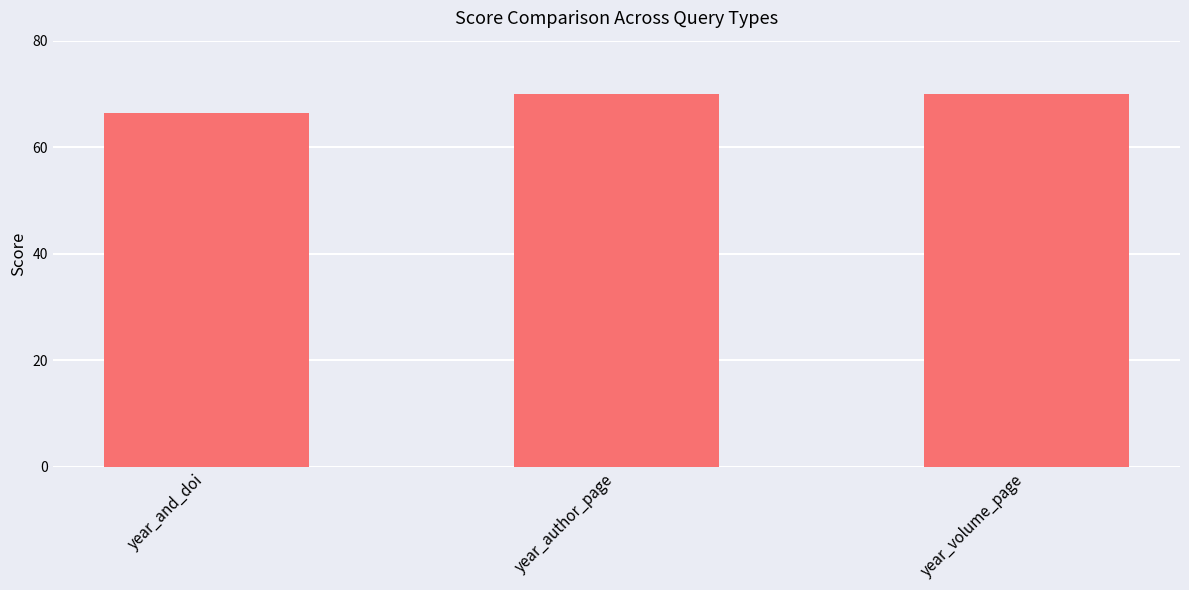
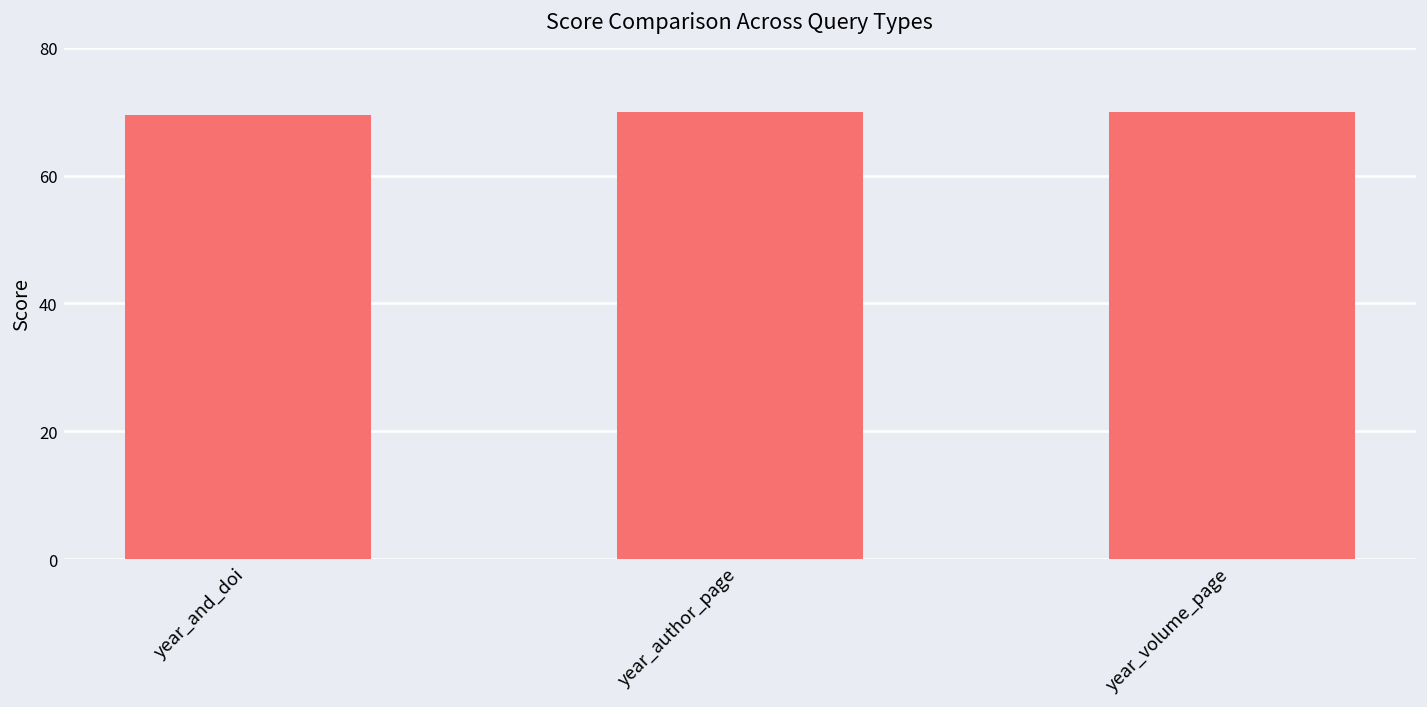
year_and_doi: 66 -> 70
